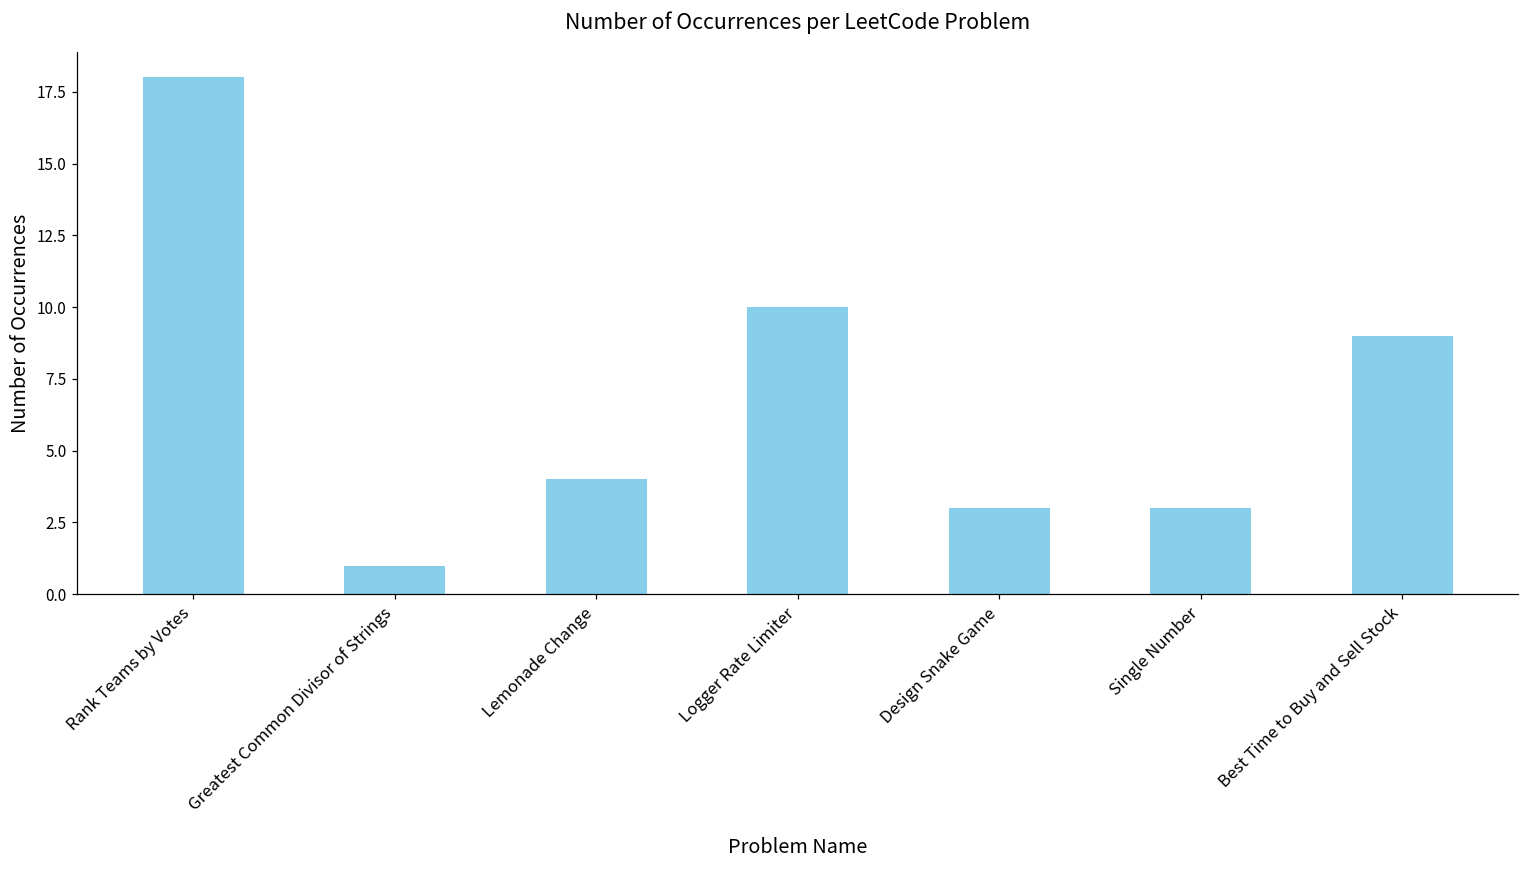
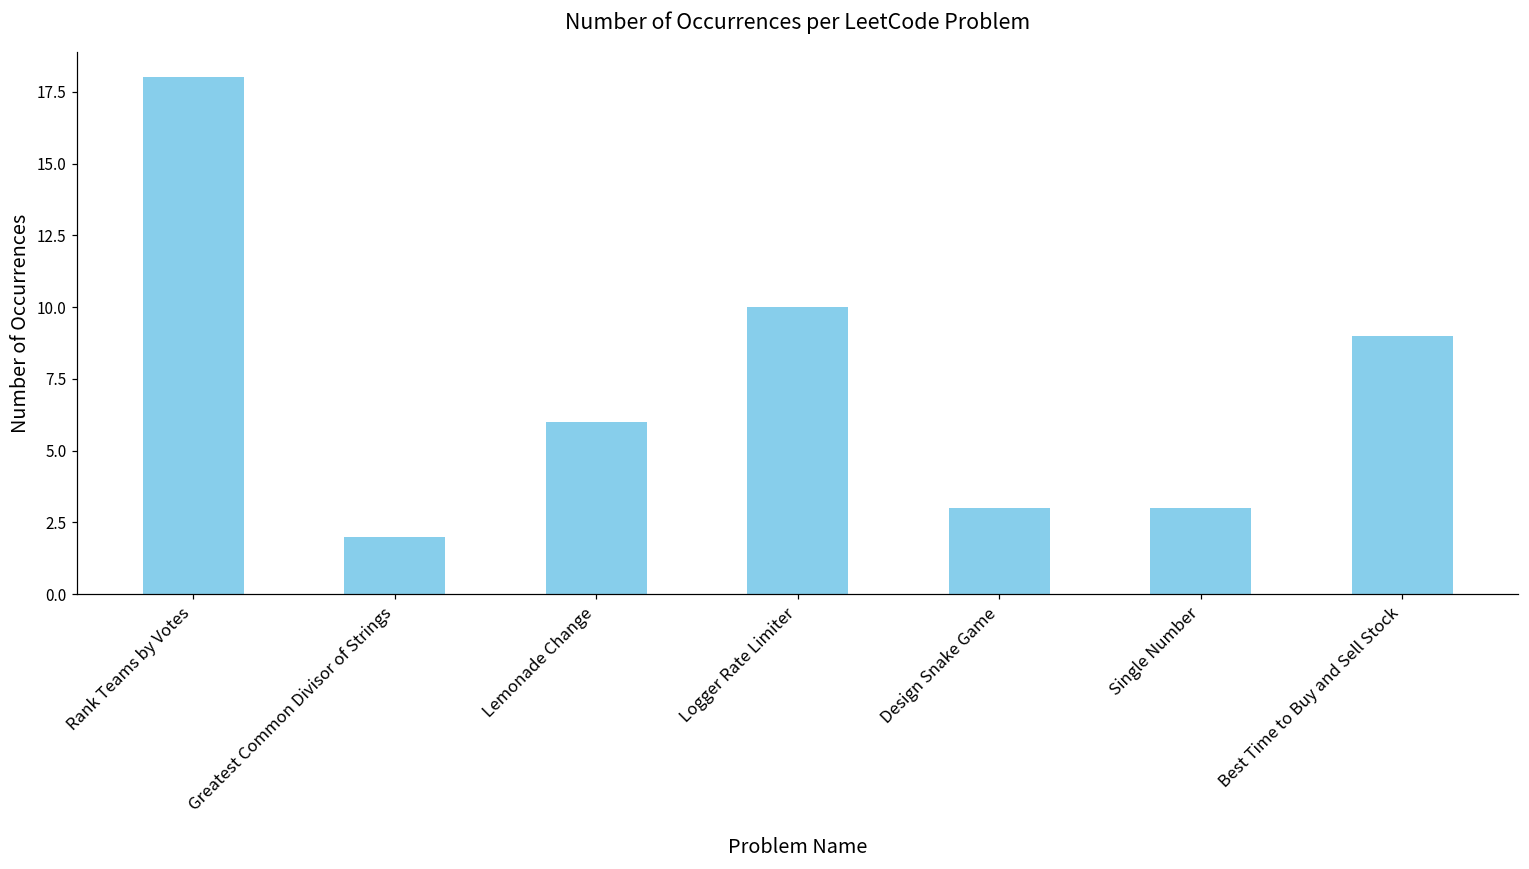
Greatest Common Divisor of Strings: 1 -> 2
Lemonade Change: 4 -> 6
